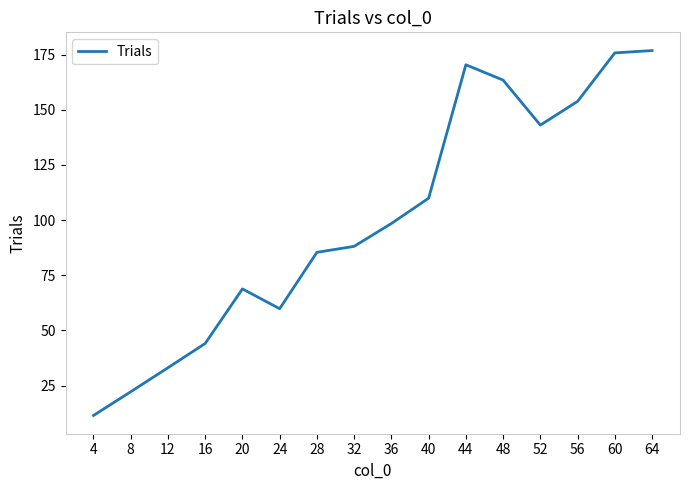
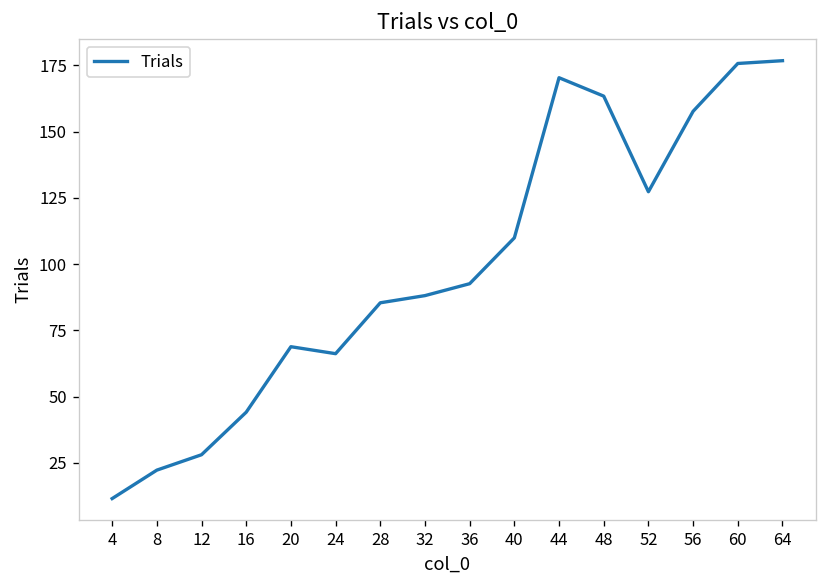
12: 33 -> 28
24: 60 -> 66
36: 98 -> 93
52: 143 -> 127
56: 154 -> 158
